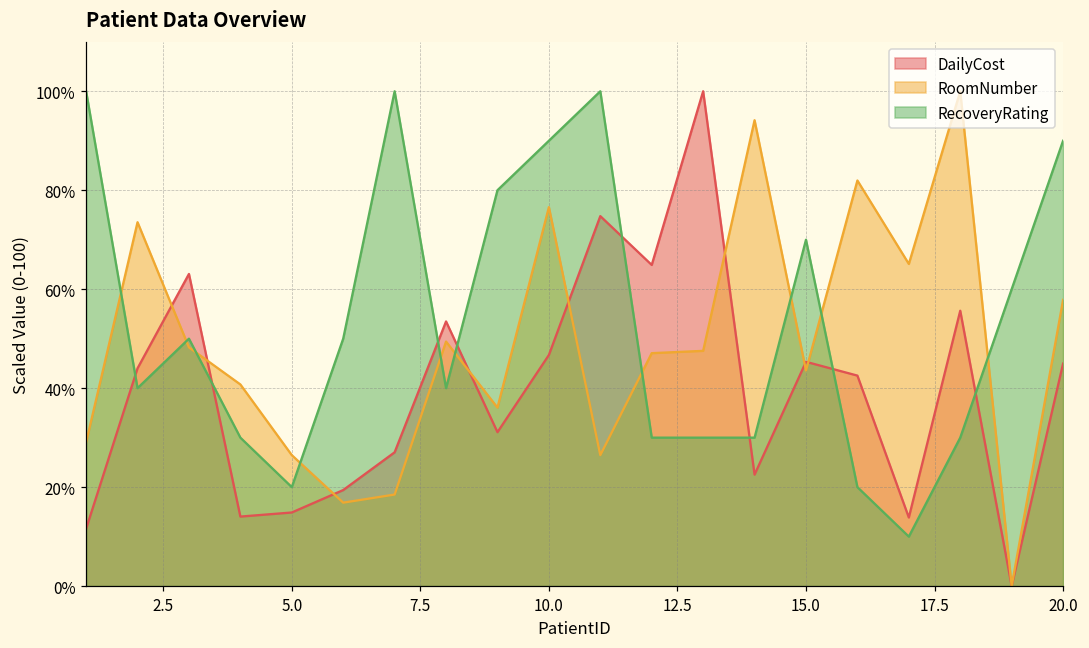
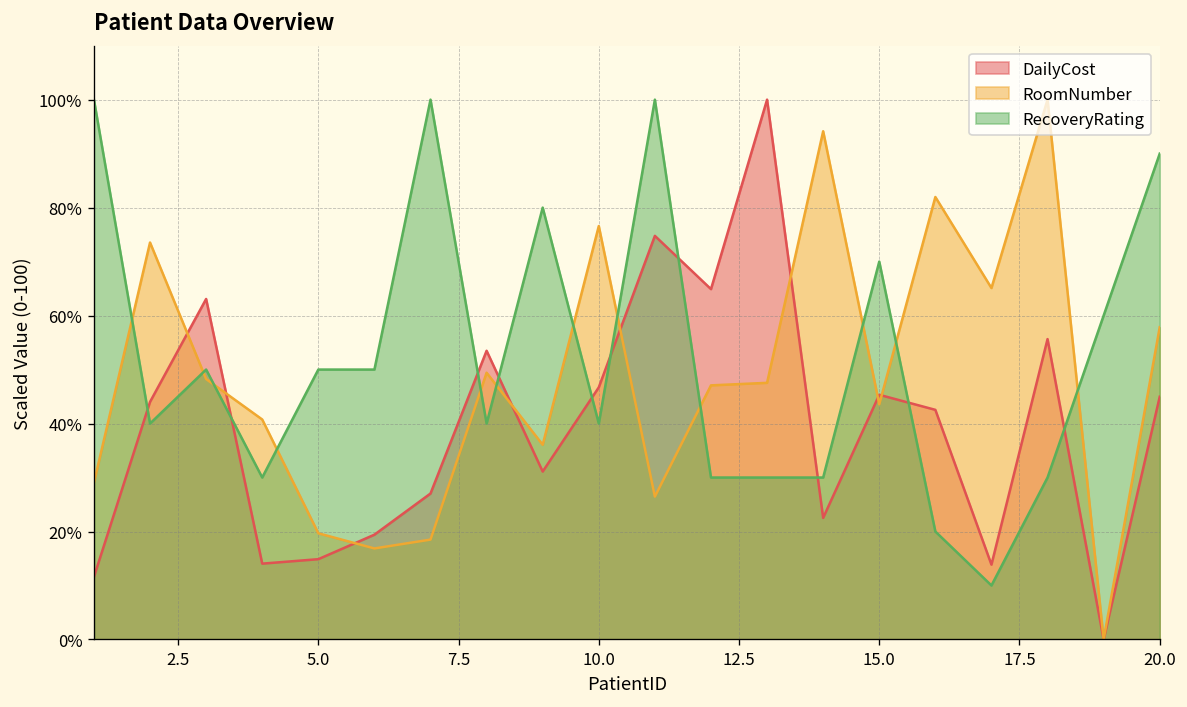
RoomNumber, 5.0: 26% -> 20%
RecoveryRating, 5.0: 20% -> 50%
RecoveryRating, 10.0: 90% -> 40%
